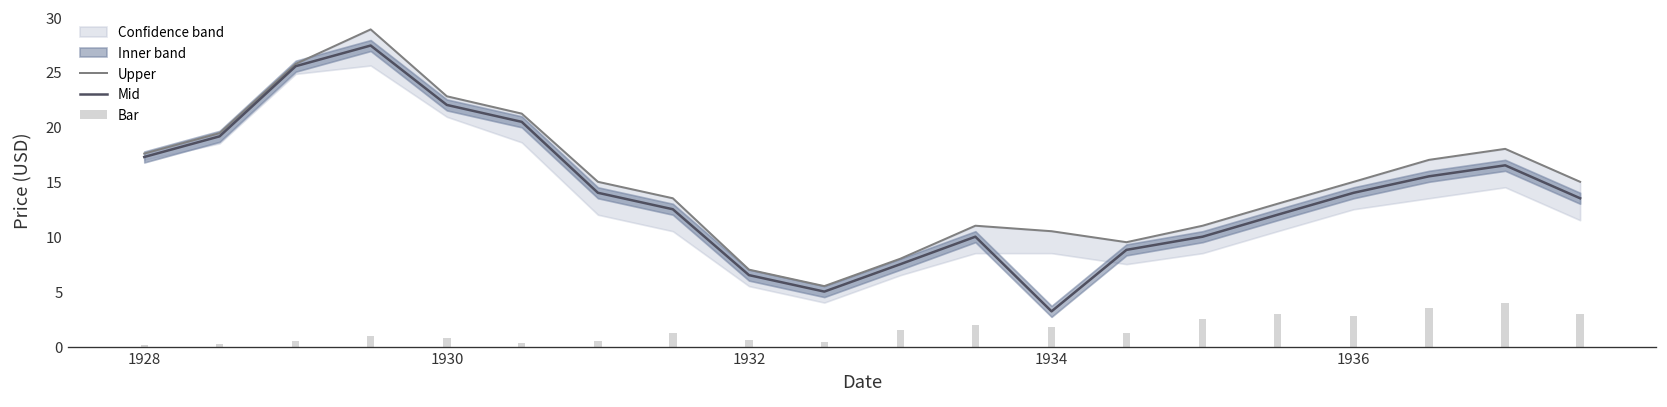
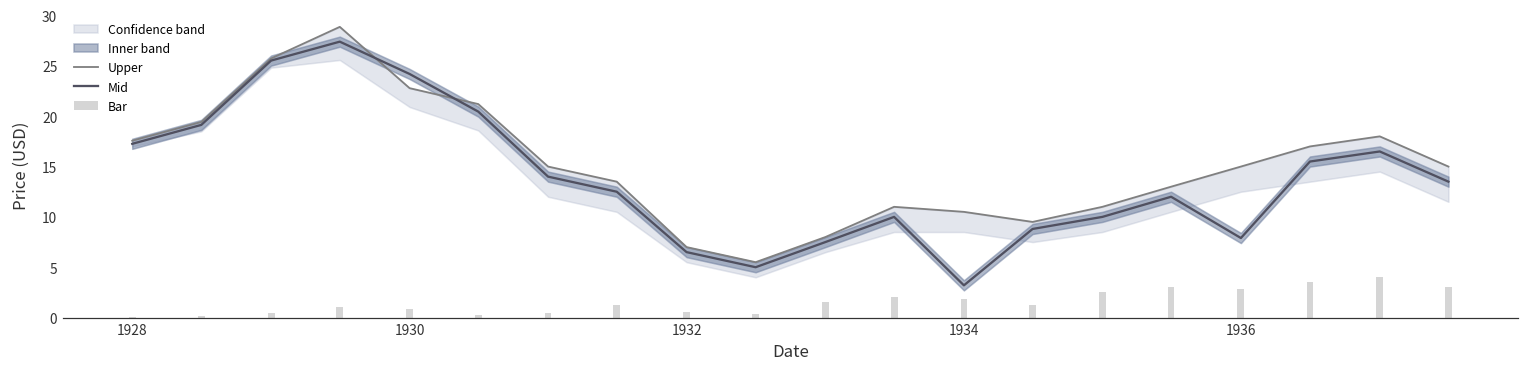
Mid, 1930: 22 -> 24
Mid, 1936: 14 -> 8
